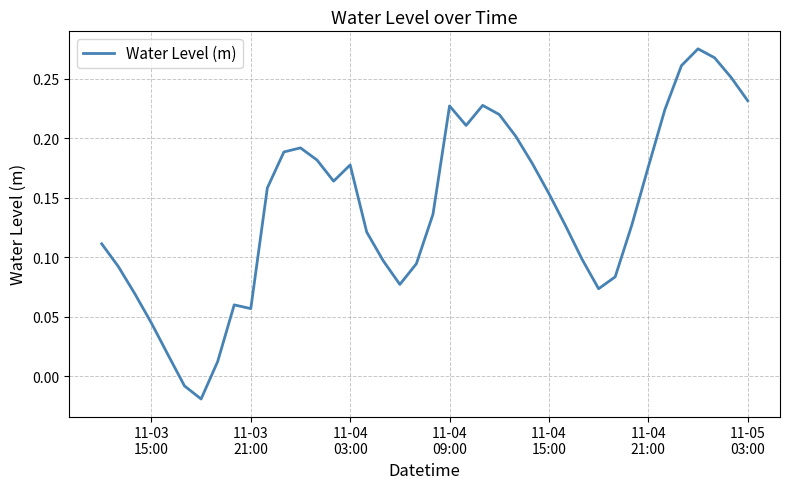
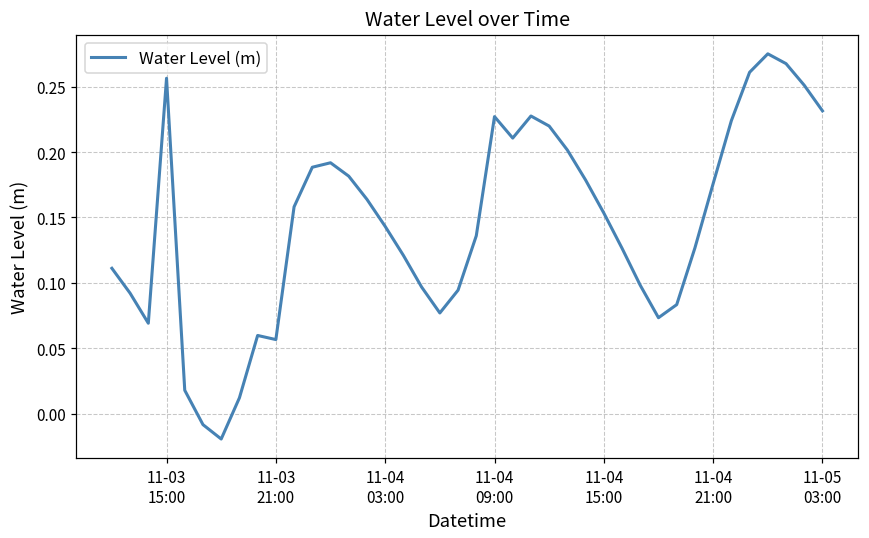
11-03 15:00: 0.045 -> 0.256
11-04 03:00: 0.177 -> 0.143
